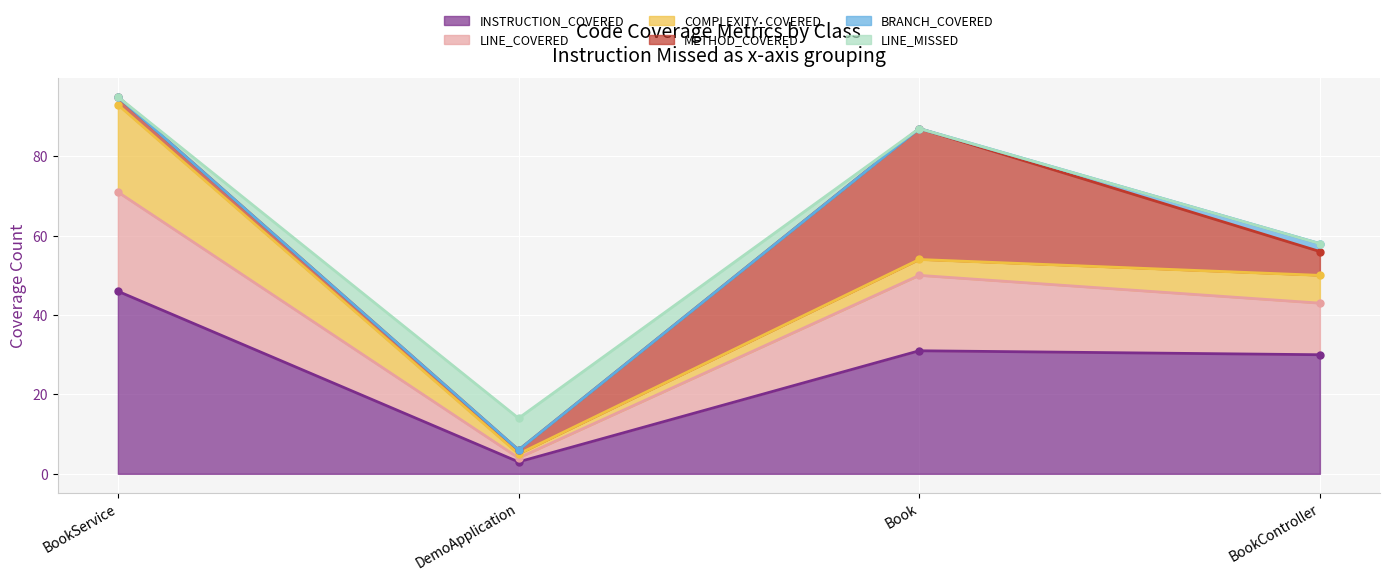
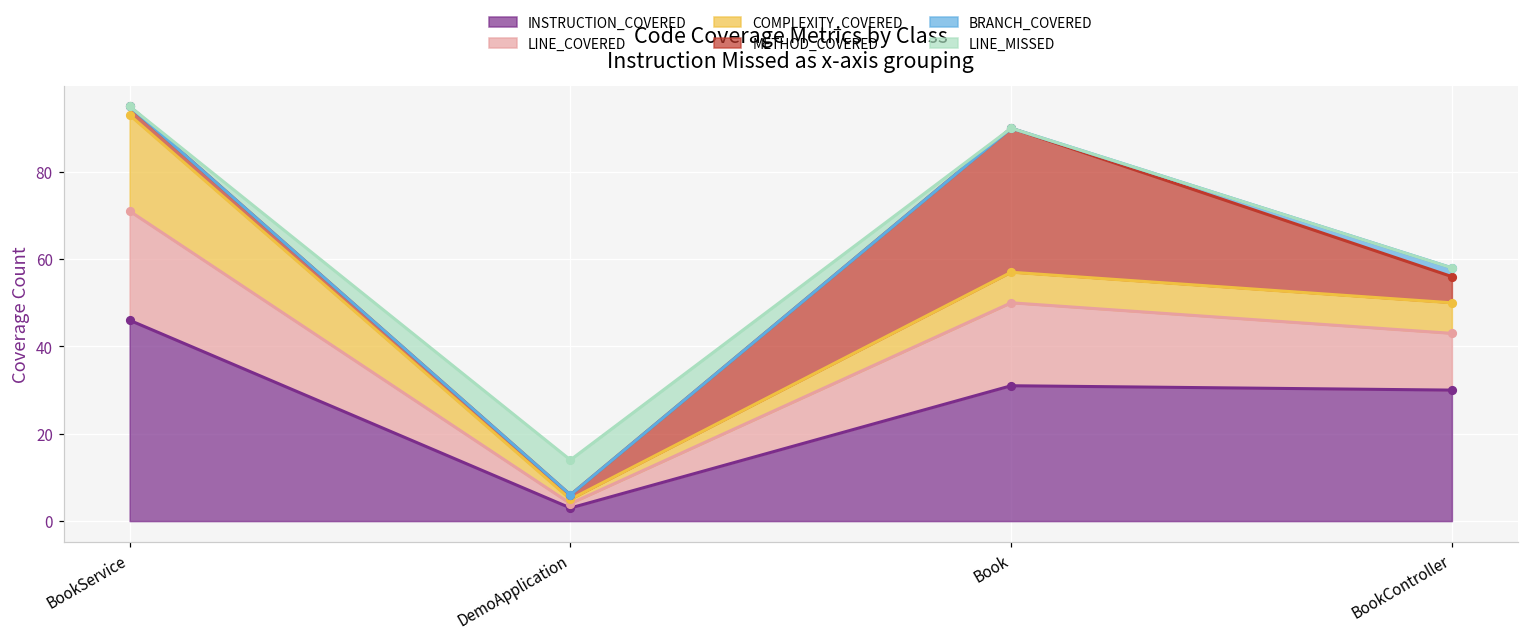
COMPLEXITY_COVERED, Book: 4 -> 7
